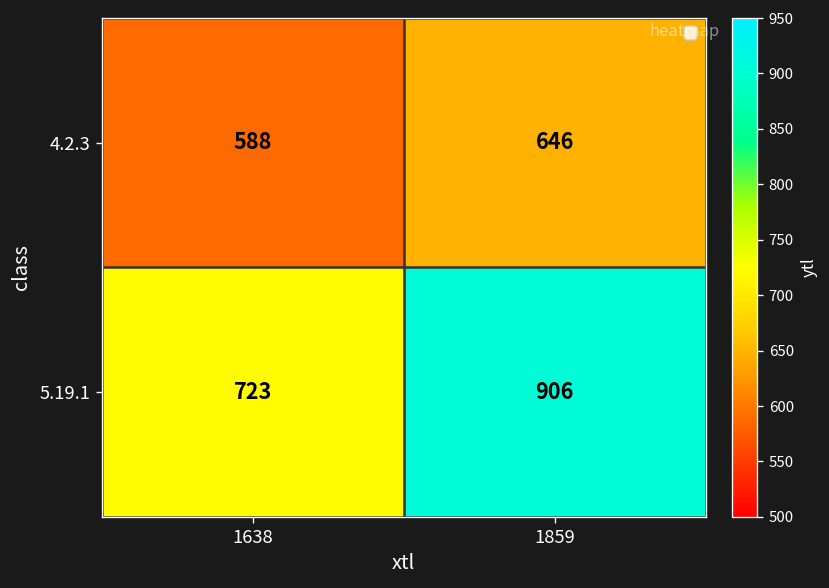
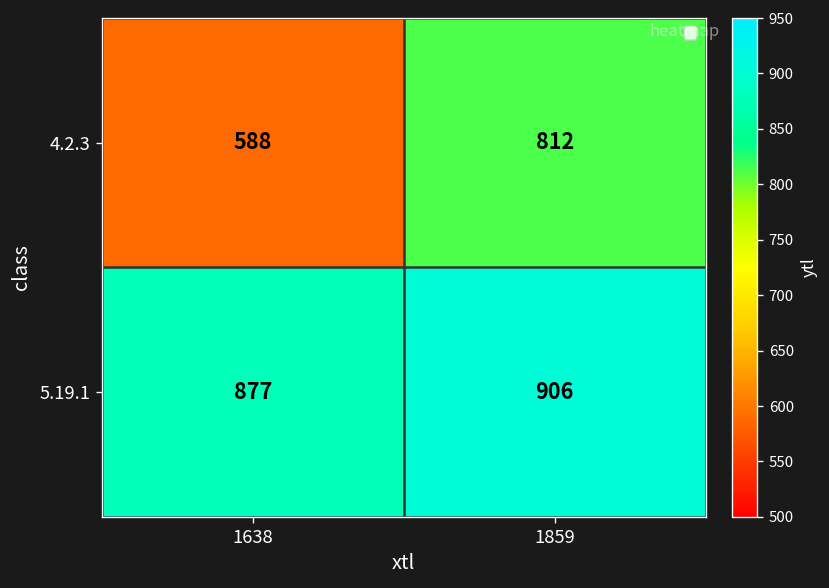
4.2.3, 1859: 646 -> 812
5.19.1, 1638: 723 -> 877
